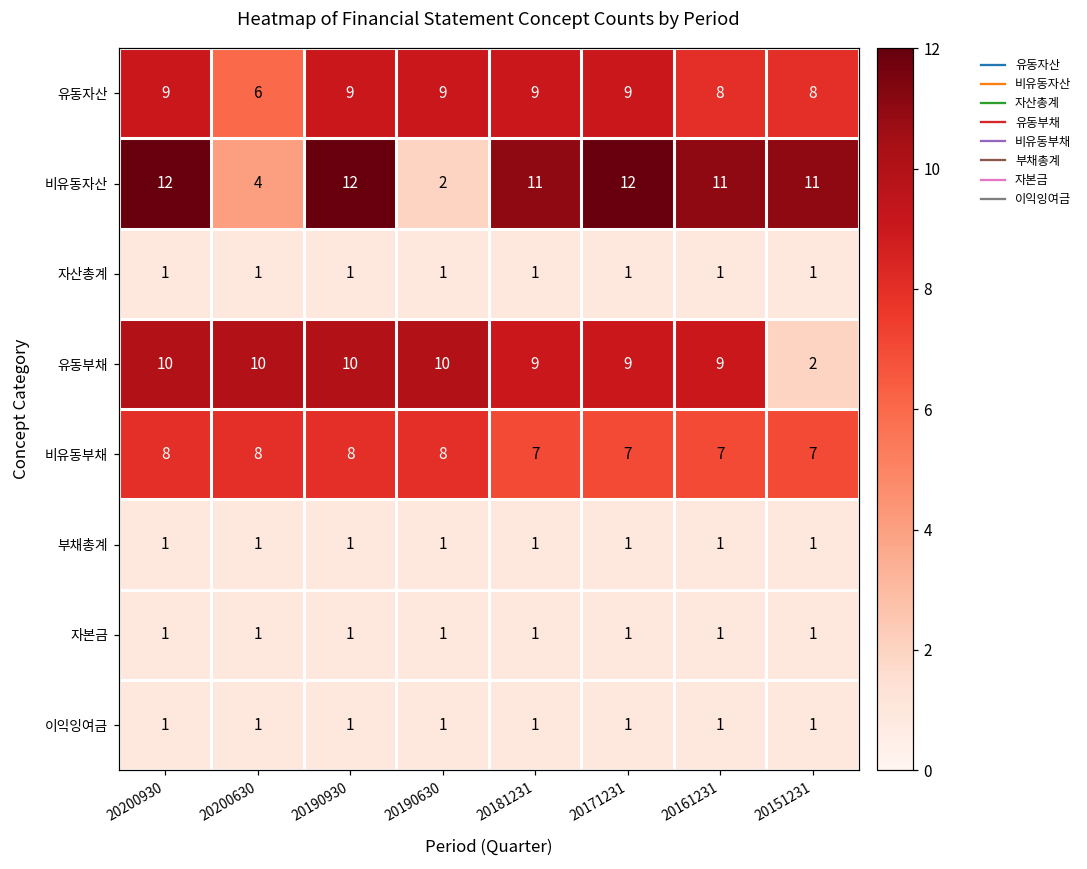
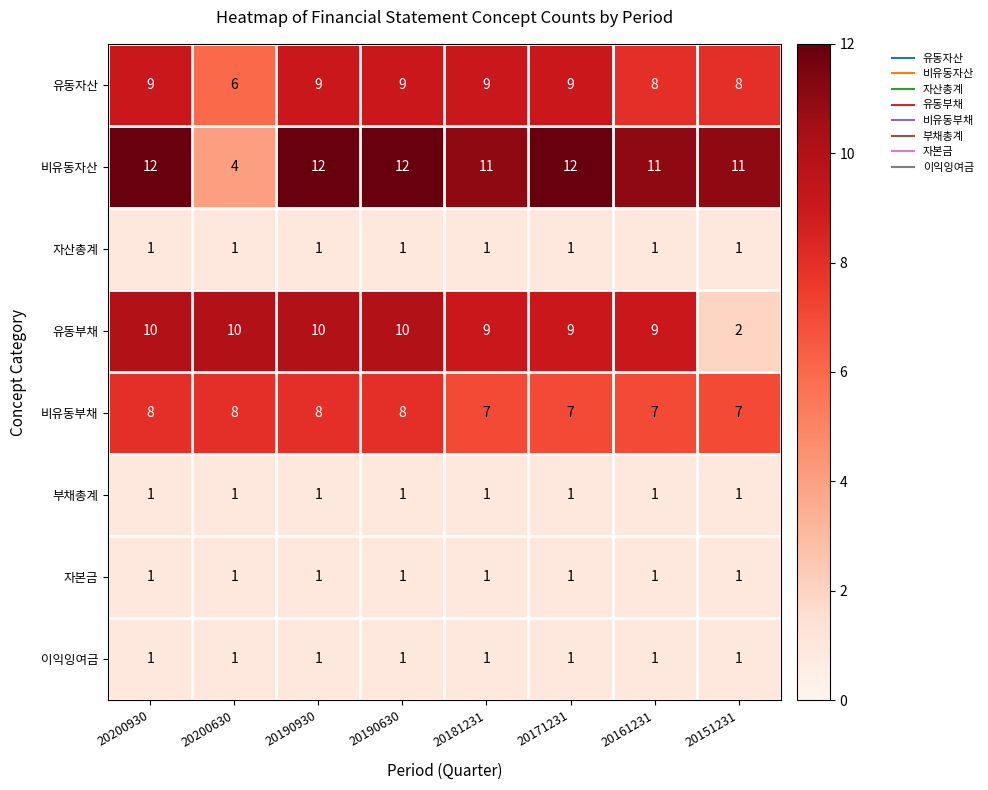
비유동자산, 20190630: 2 -> 12
